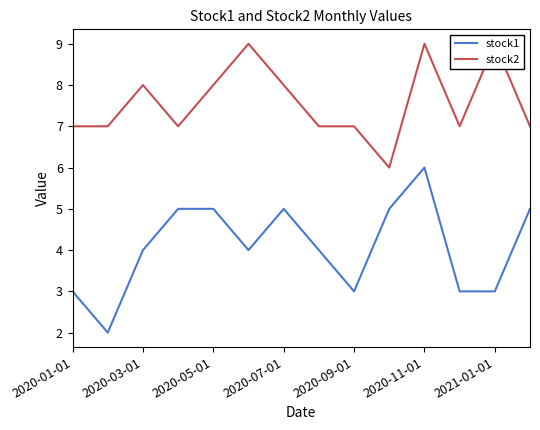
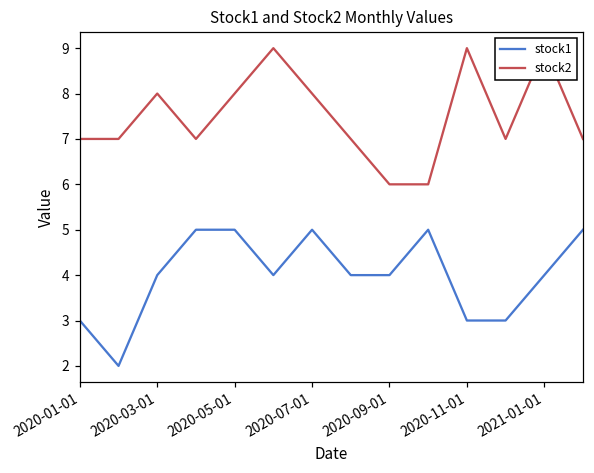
stock1, 2020-09-01: 3 -> 4
stock2, 2020-09-01: 7 -> 6
stock1, 2020-11-01: 6 -> 3
stock1, 2021-01-01: 3 -> 4
